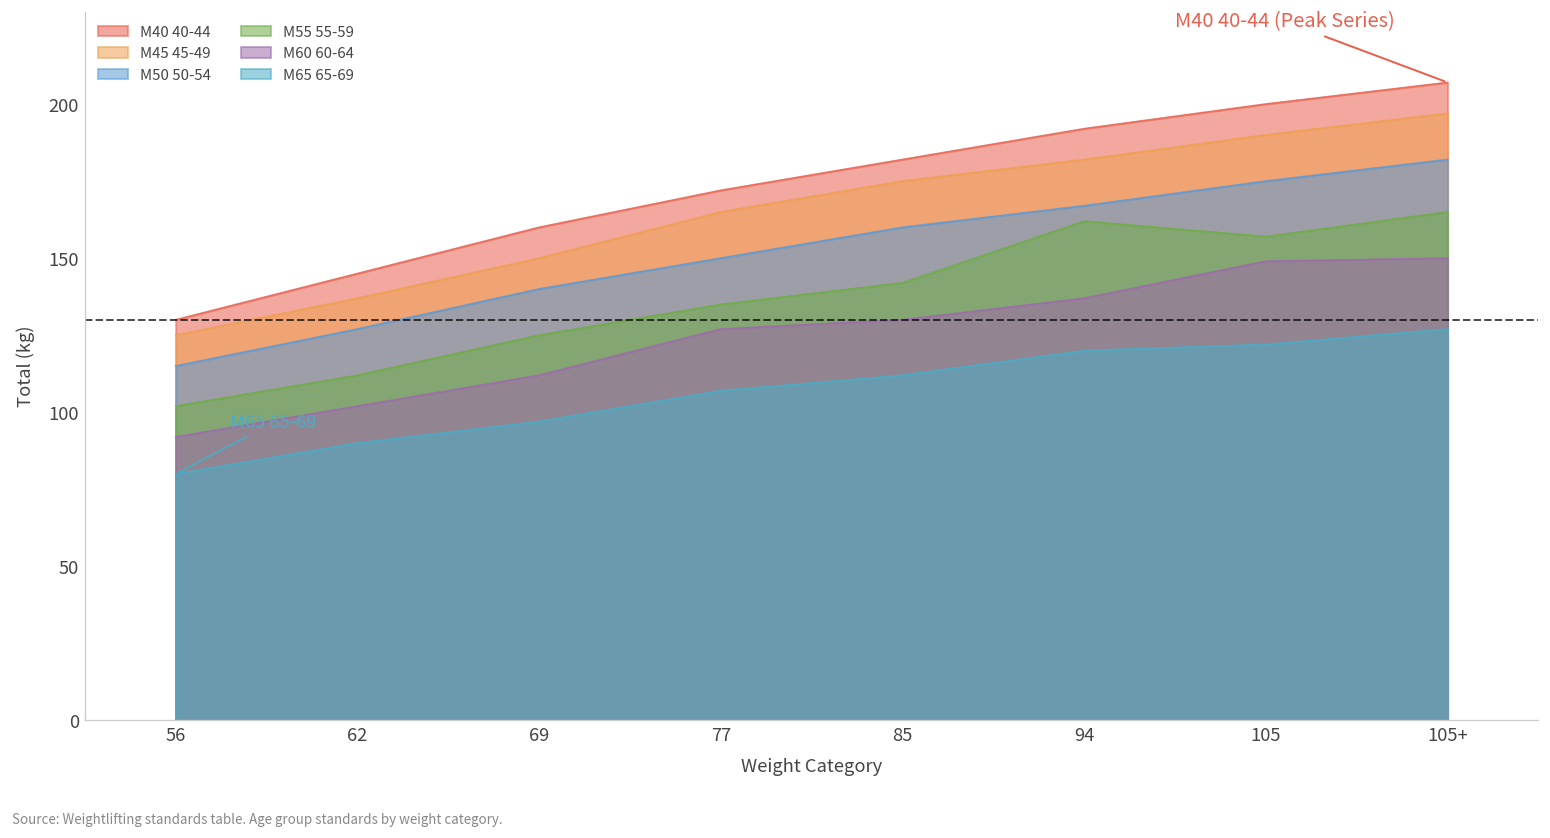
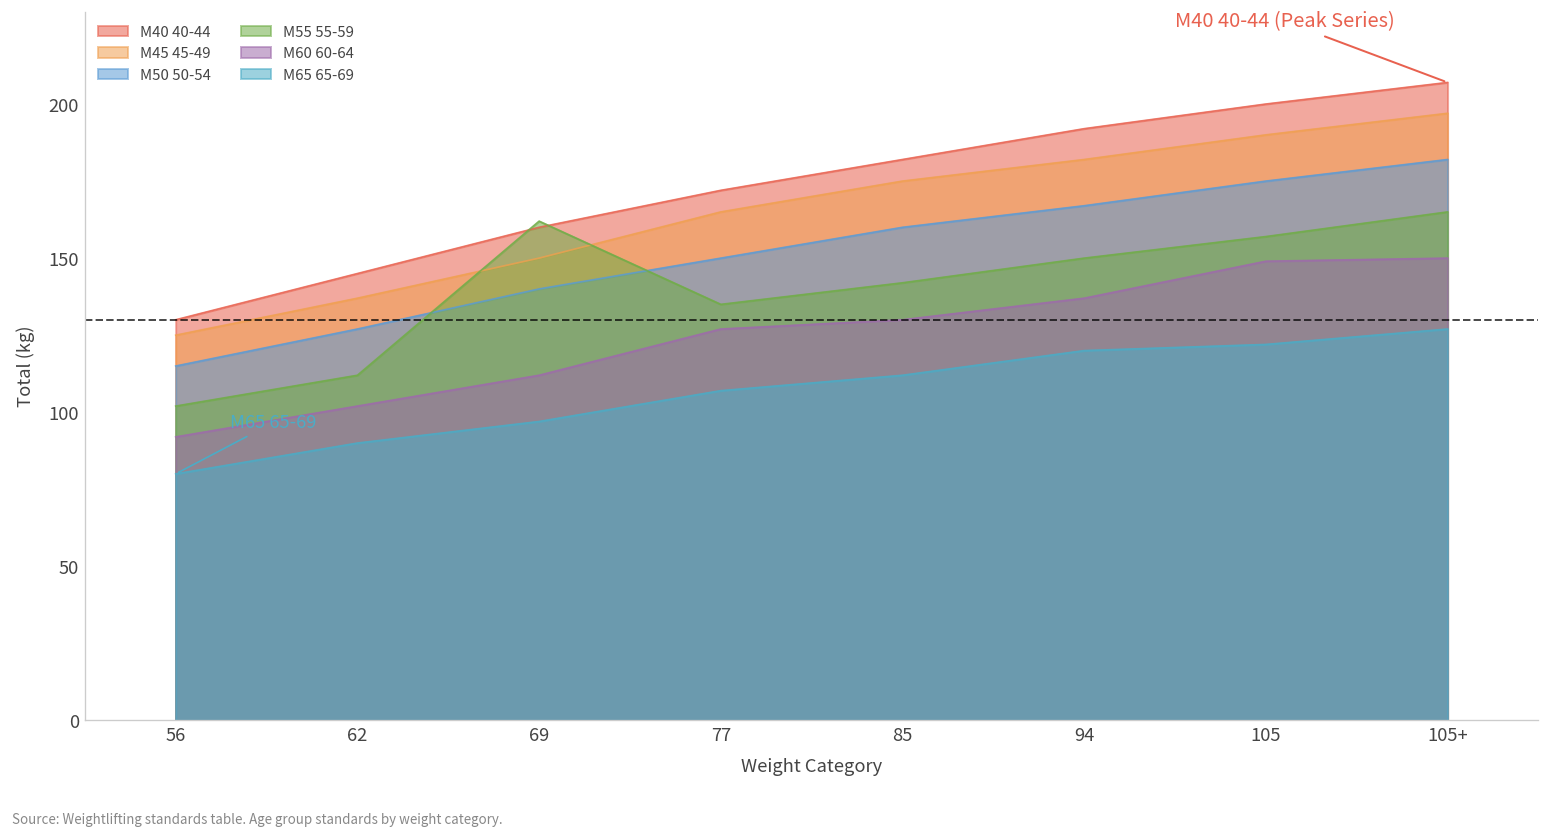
M55 55-59, 69: 125 -> 162
M55 55-59, 94: 162 -> 150
